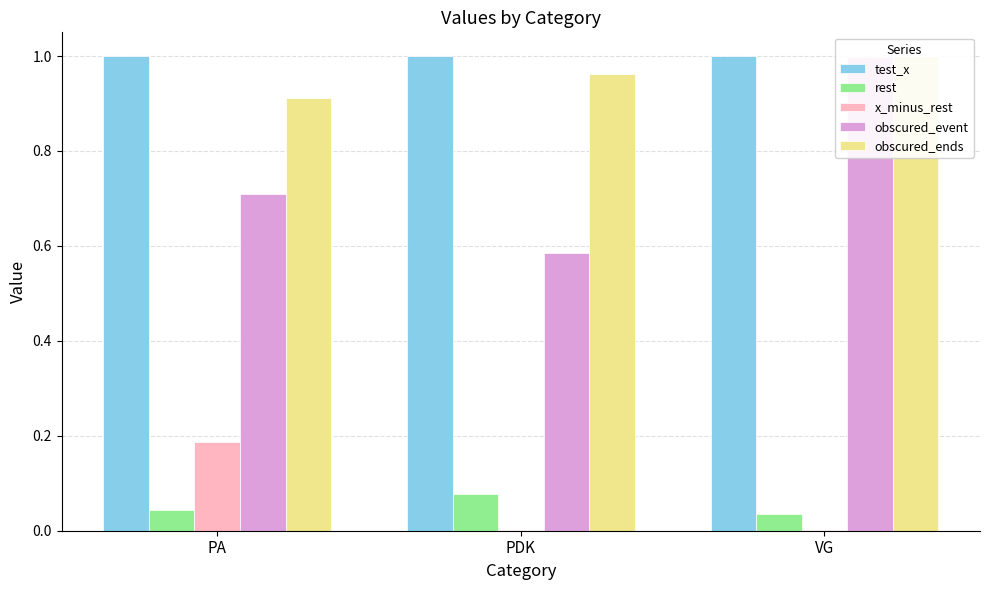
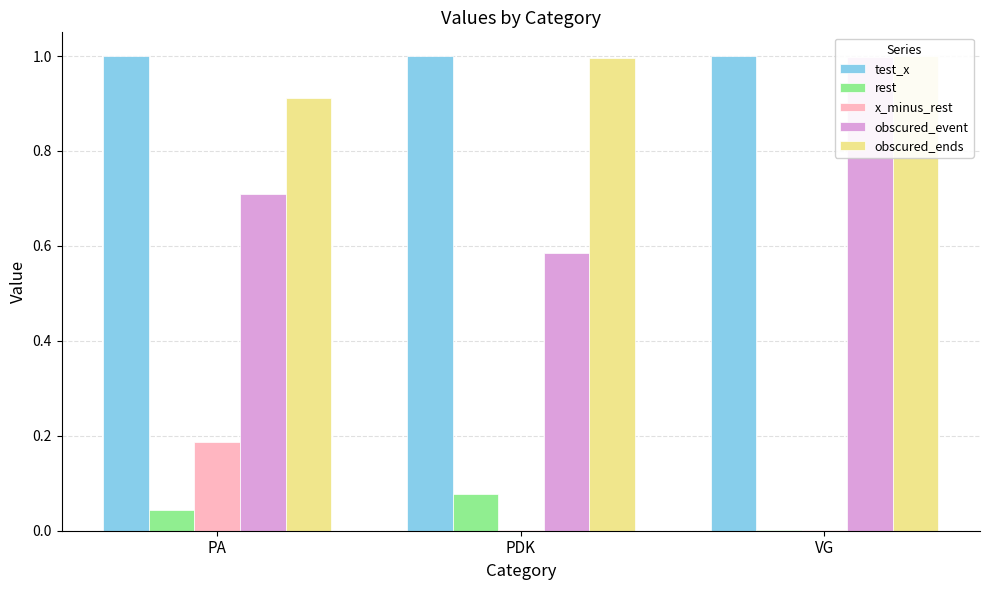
obscured_ends, PDK: 0.96 -> 1.00
rest, VG: 0.04 -> 0.00
